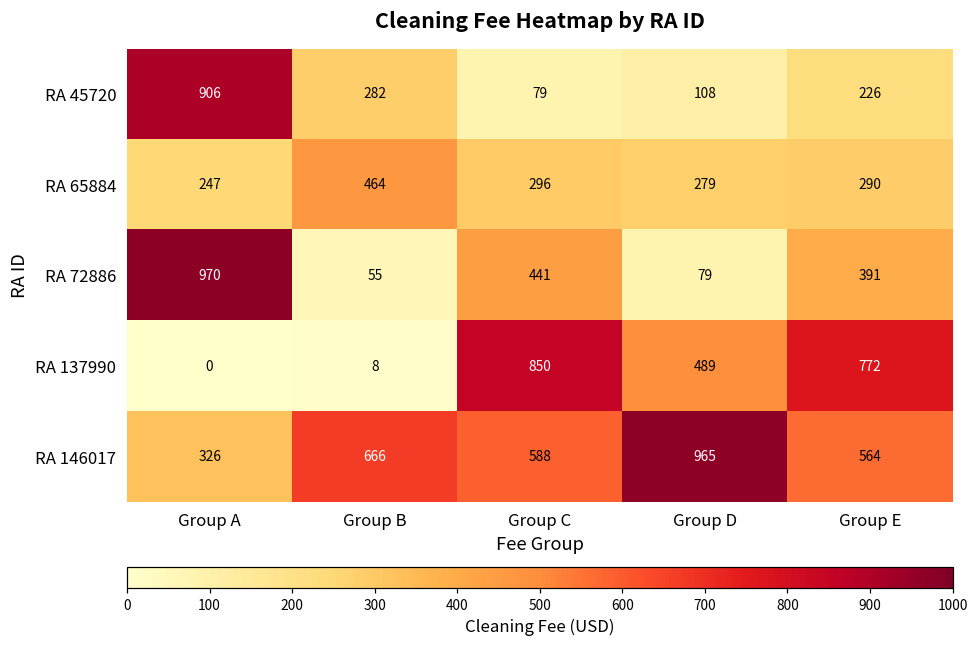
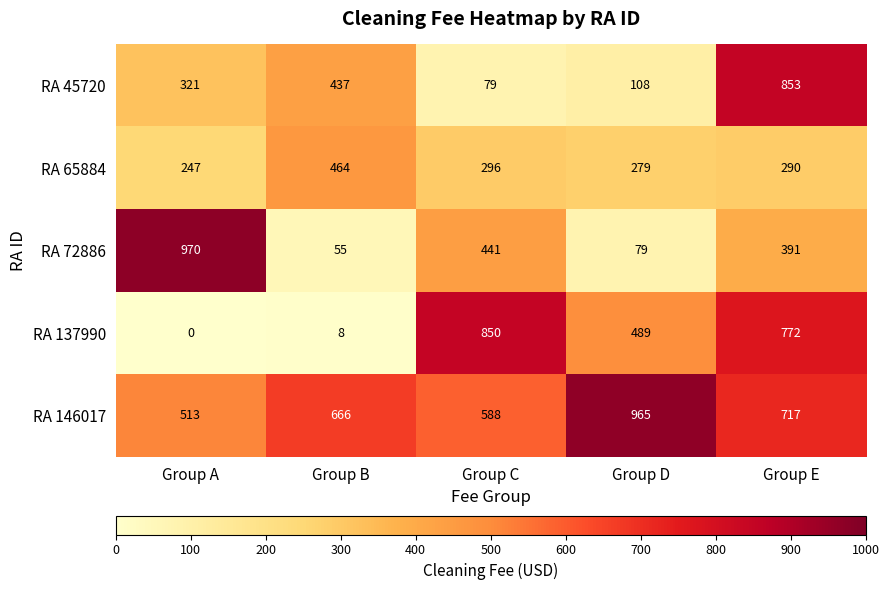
RA 45720, Group A: 906 -> 321
RA 45720, Group B: 282 -> 437
RA 45720, Group E: 226 -> 853
RA 146017, Group A: 326 -> 513
RA 146017, Group E: 564 -> 717
